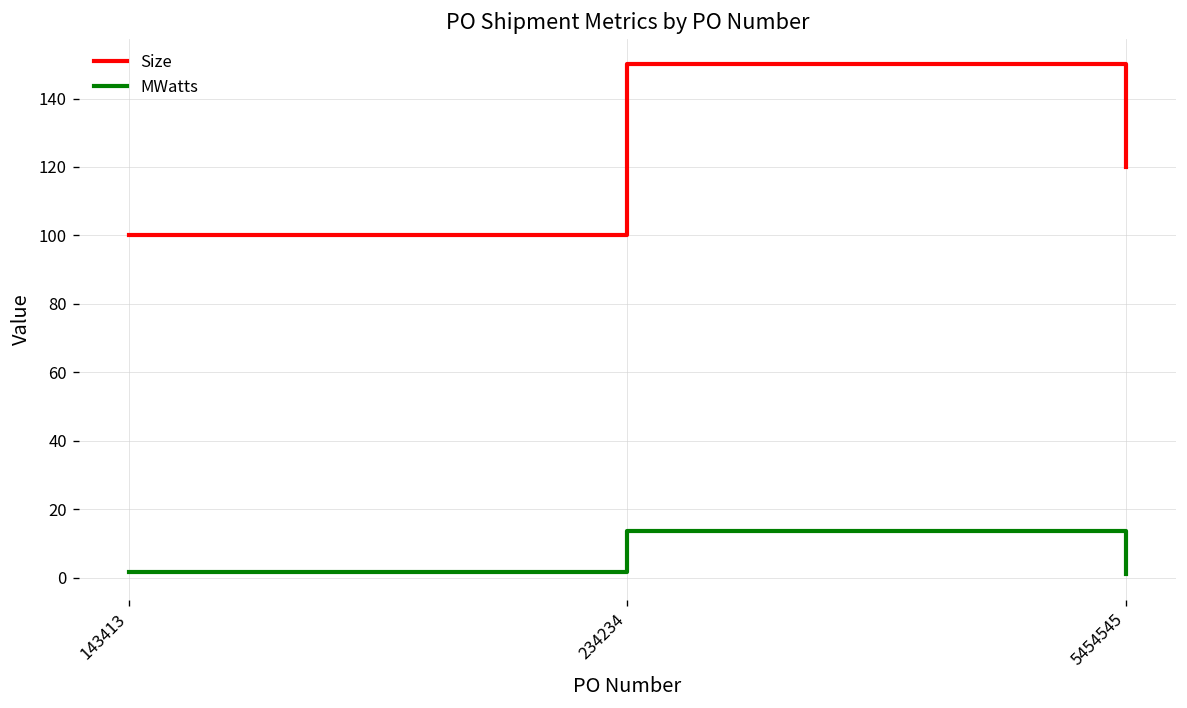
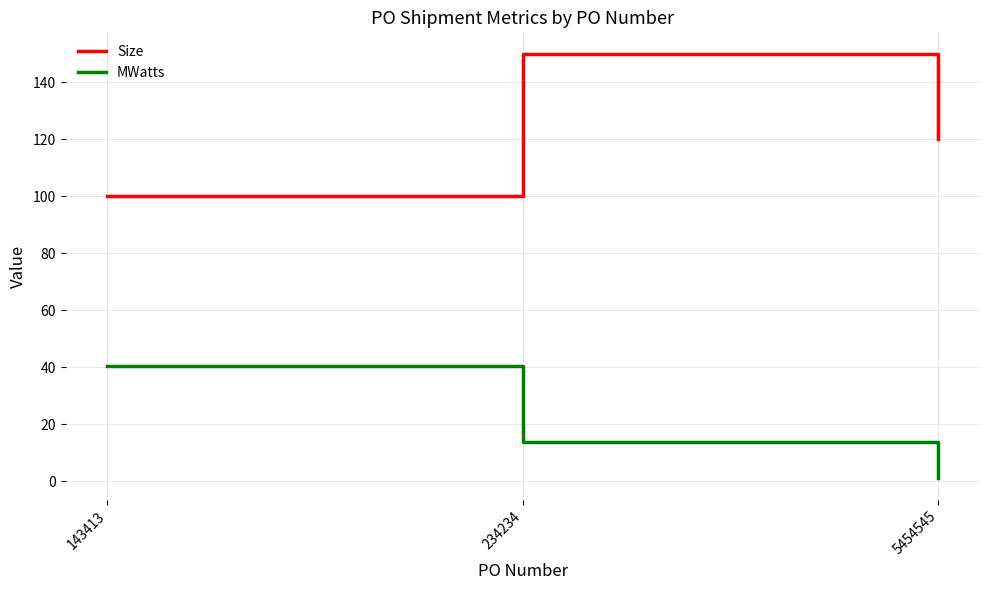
MWatts, 143413: 2 -> 40
